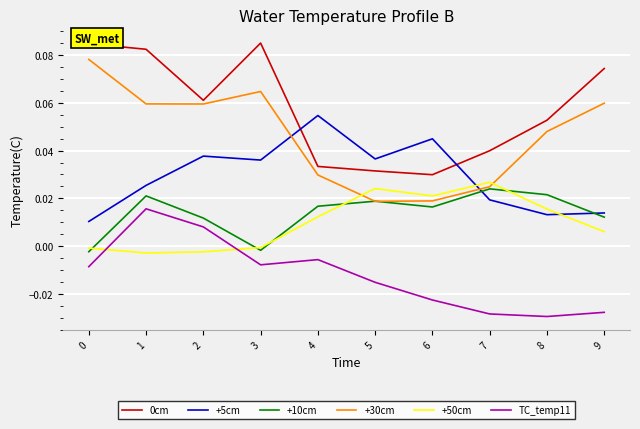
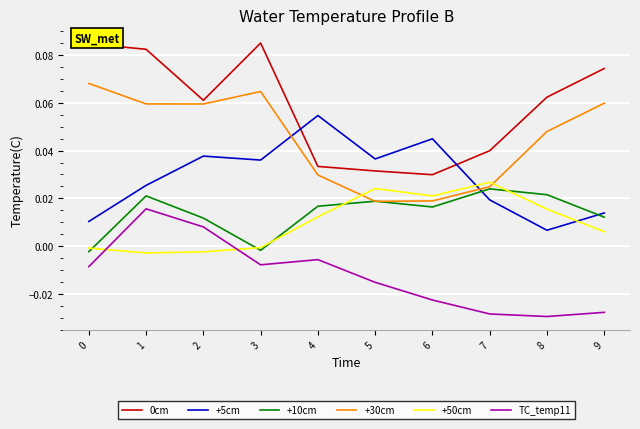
+30cm, 0: 0.078 -> 0.068
0cm, 8: 0.053 -> 0.062
+5cm, 8: 0.013 -> 0.007
